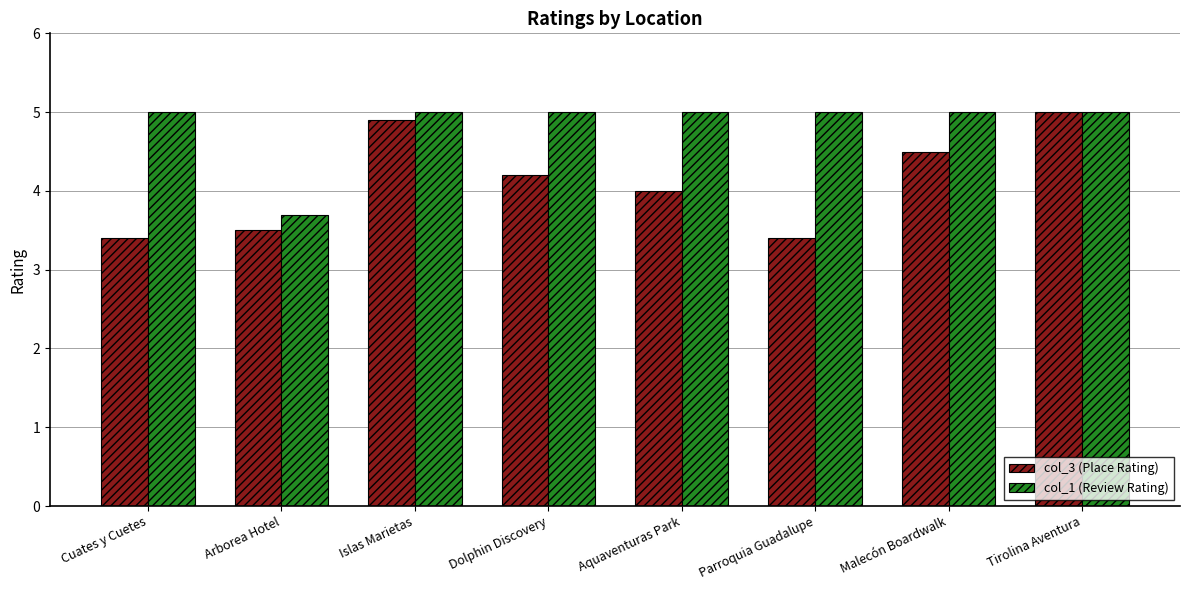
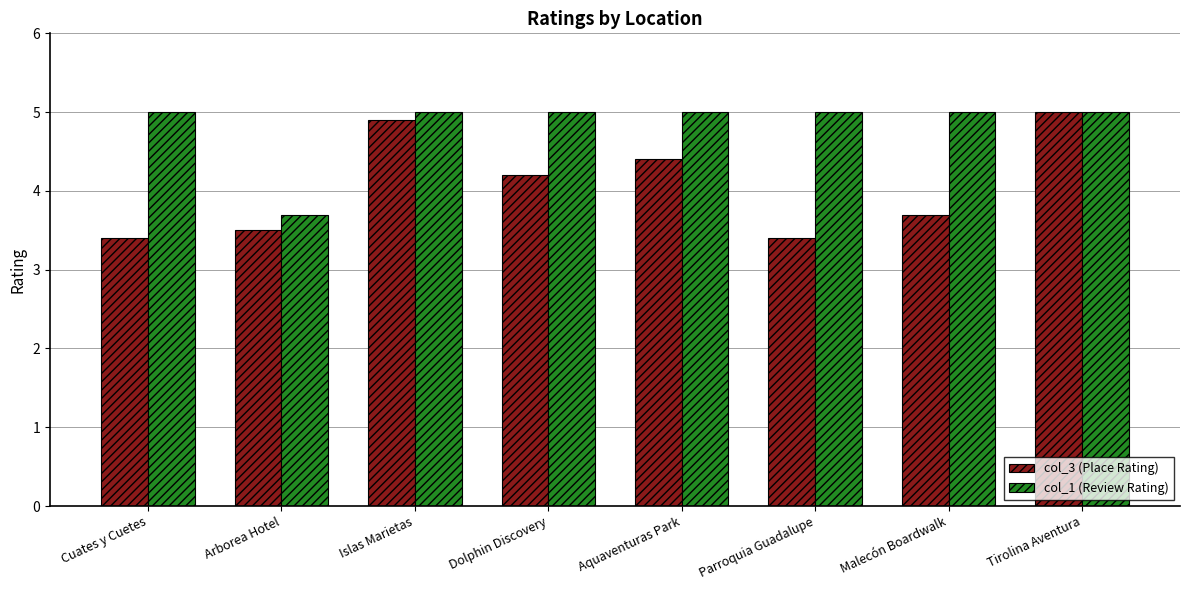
col_3 (Place Rating), Aquaventuras Park: 4.0 -> 4.4
col_3 (Place Rating), Malecón Boardwalk: 4.5 -> 3.7
